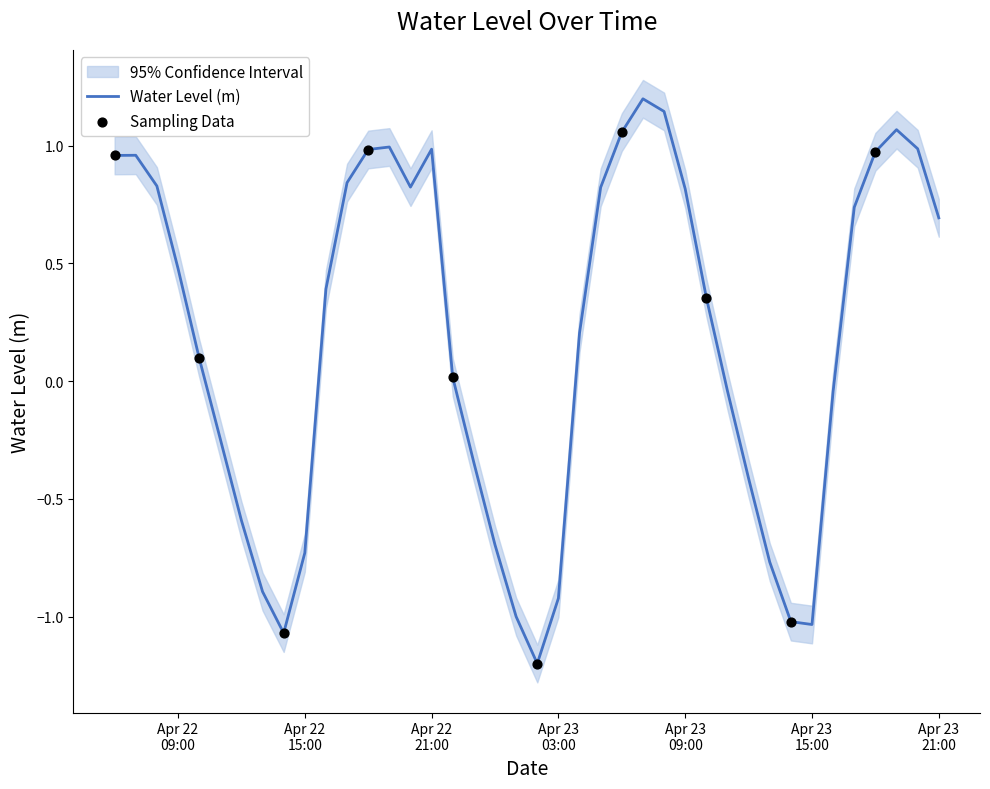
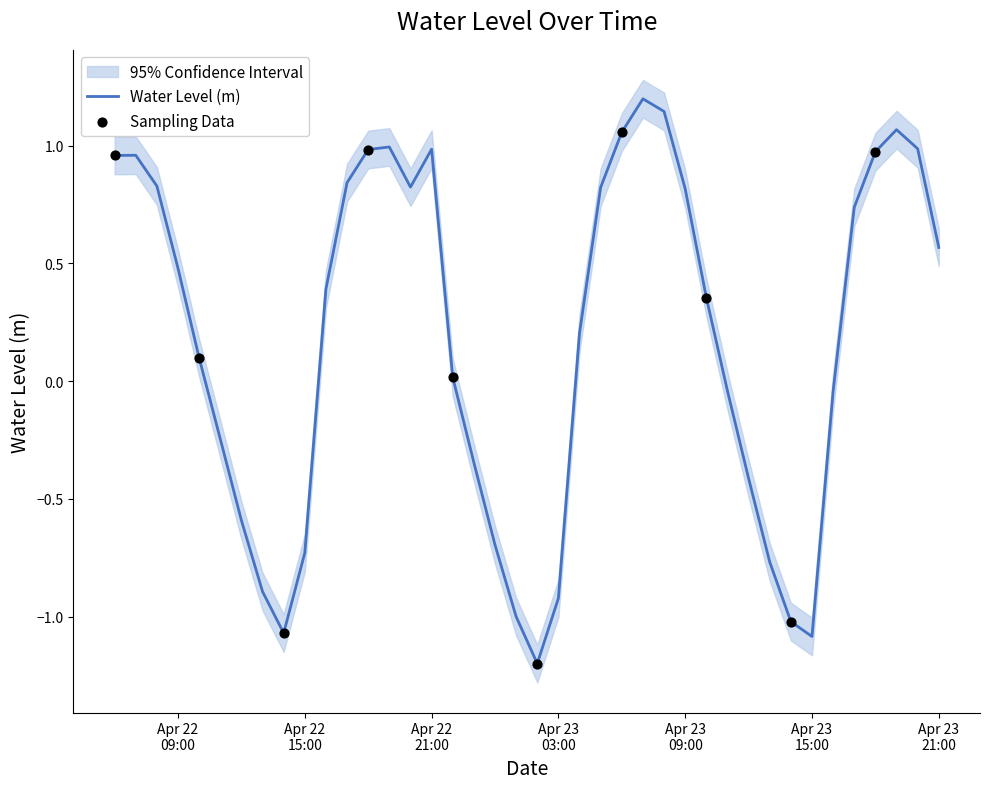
Water Level (m), Apr 23 15:00: -1.03 -> -1.08
Water Level (m), Apr 23 21:00: 0.69 -> 0.57
